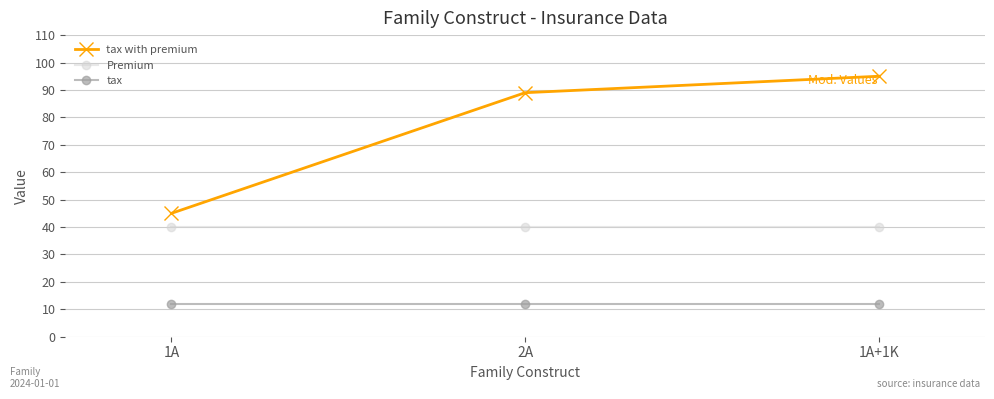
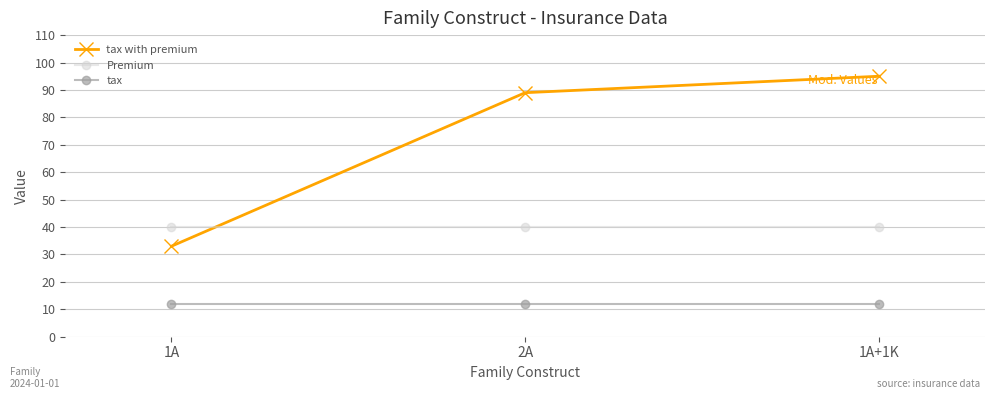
tax with premium, 1A: 45 -> 33
